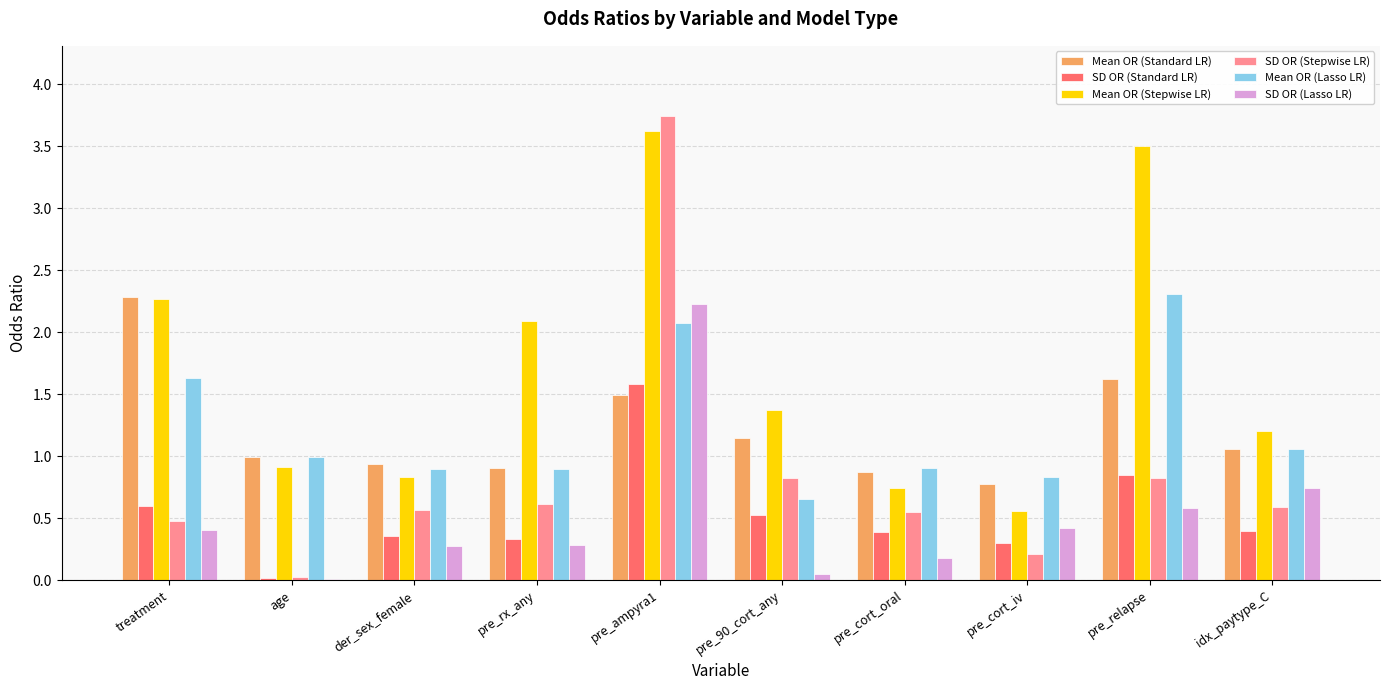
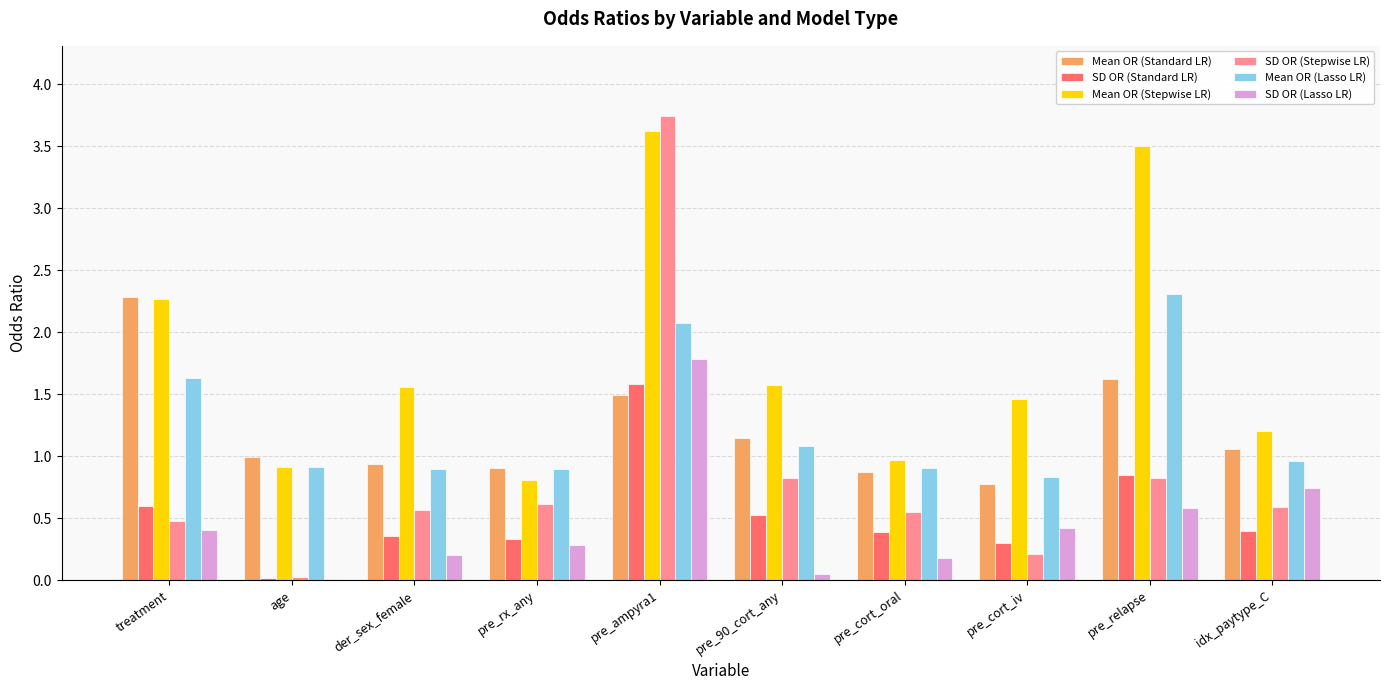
Mean OR (Lasso LR), age: 1.00 -> 0.91
Mean OR (Stepwise LR), der_sex_female: 0.84 -> 1.56
SD OR (Lasso LR), der_sex_female: 0.27 -> 0.20
Mean OR (Stepwise LR), pre_rx_any: 2.09 -> 0.81
SD OR (Lasso LR), pre_ampyra1: 2.23 -> 1.78
Mean OR (Stepwise LR), pre_90_cort_any: 1.37 -> 1.57
Mean OR (Lasso LR), pre_90_cort_any: 0.66 -> 1.09
Mean OR (Stepwise LR), pre_cort_oral: 0.74 -> 0.97
Mean OR (Stepwise LR), pre_cort_iv: 0.56 -> 1.46
Mean OR (Lasso LR), idx_paytype_C: 1.06 -> 0.96
